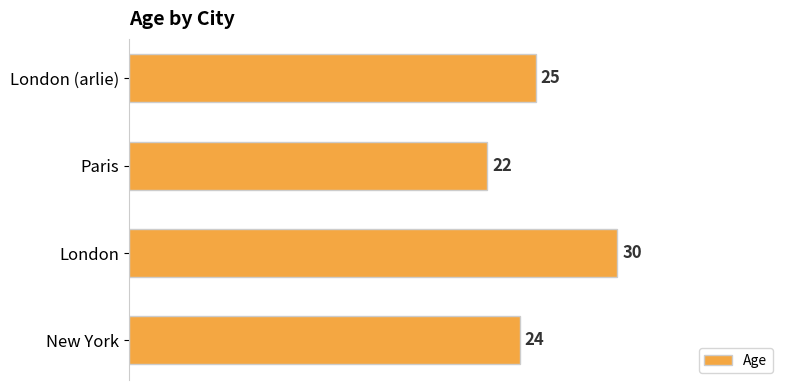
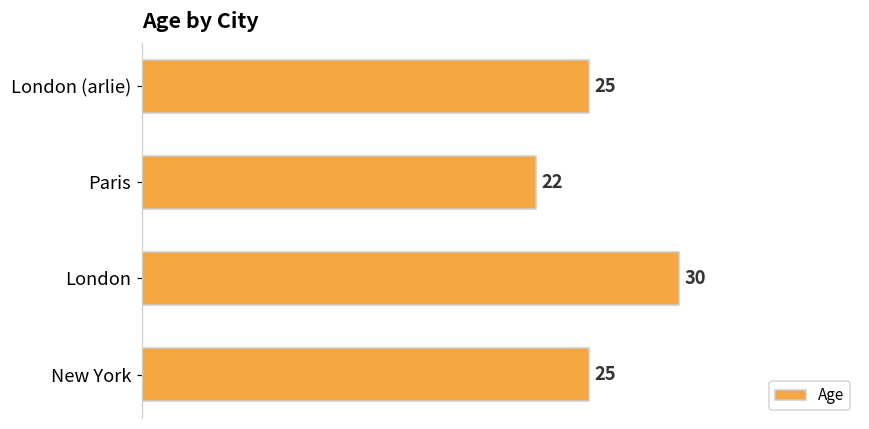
New York: 24 -> 25
